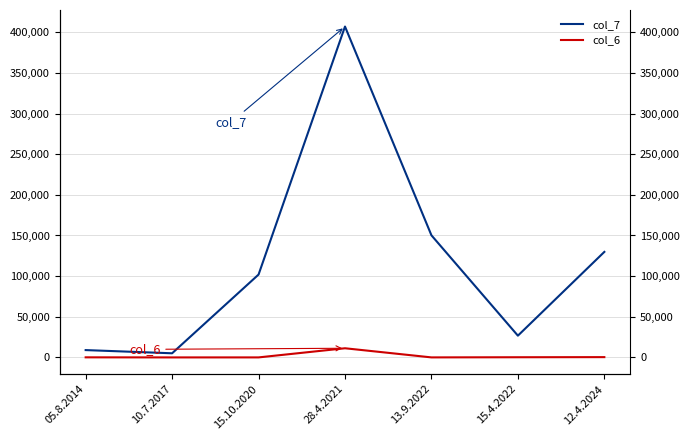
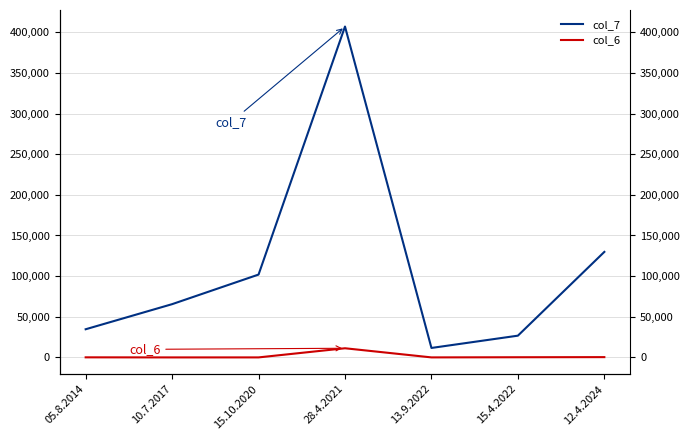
col_7, 05.8.2014: 10,000 -> 30,000
col_7, 10.7.2017: 10,000 -> 70,000
col_7, 13.9.2022: 150,000 -> 10,000
